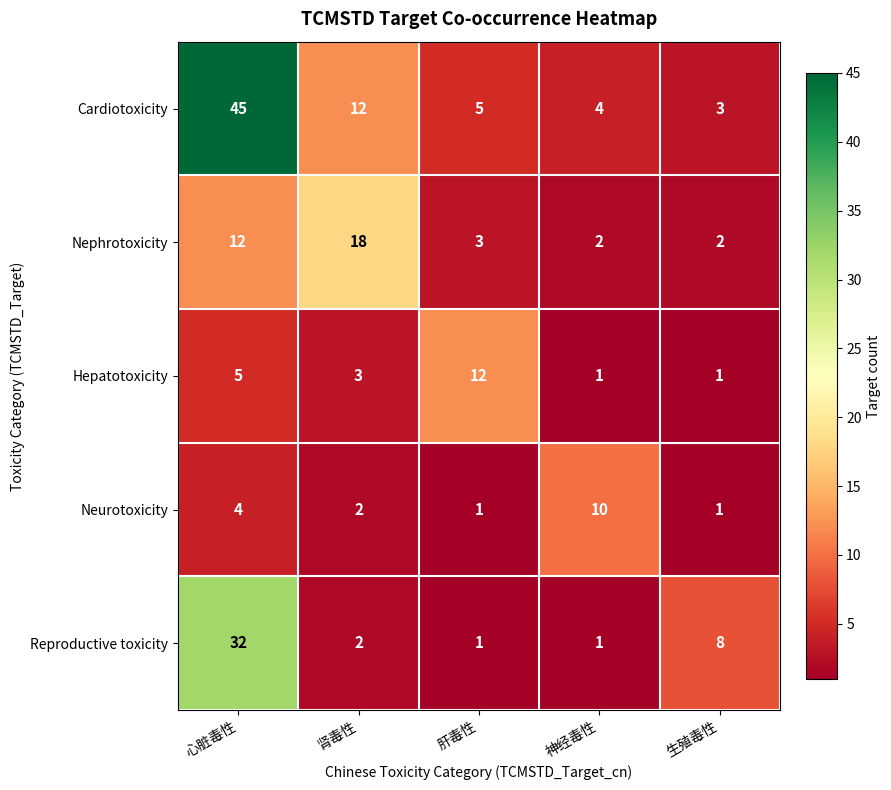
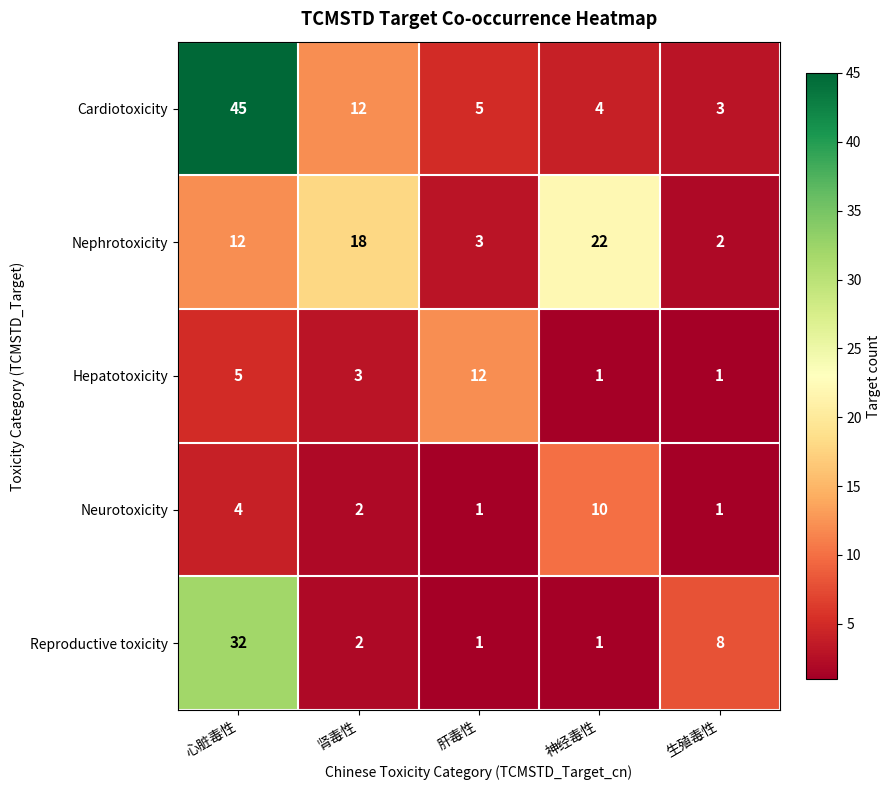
Nephrotoxicity, 神经毒性: 2 -> 22
